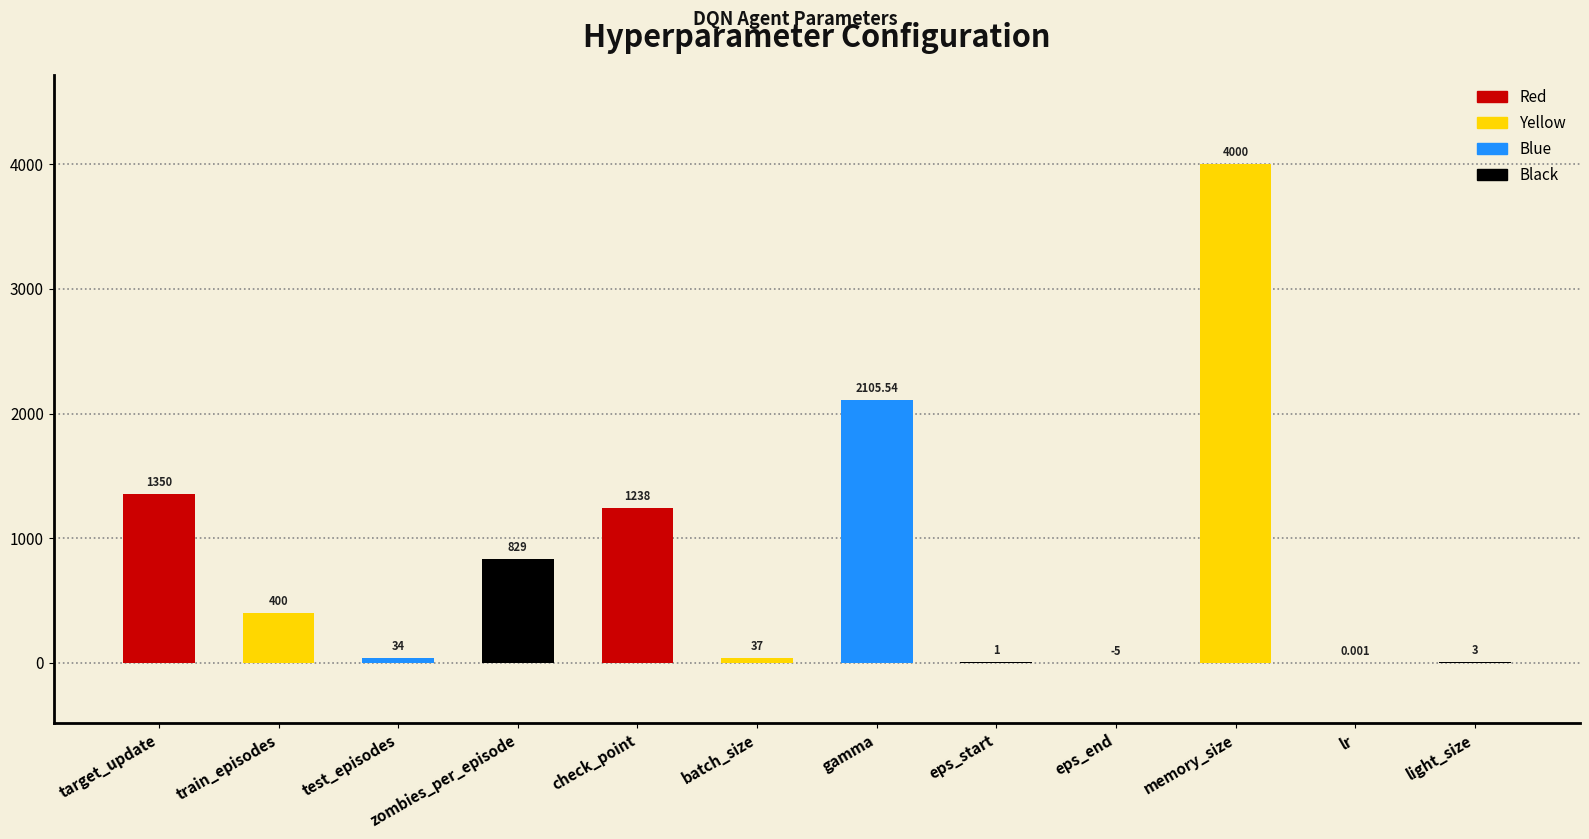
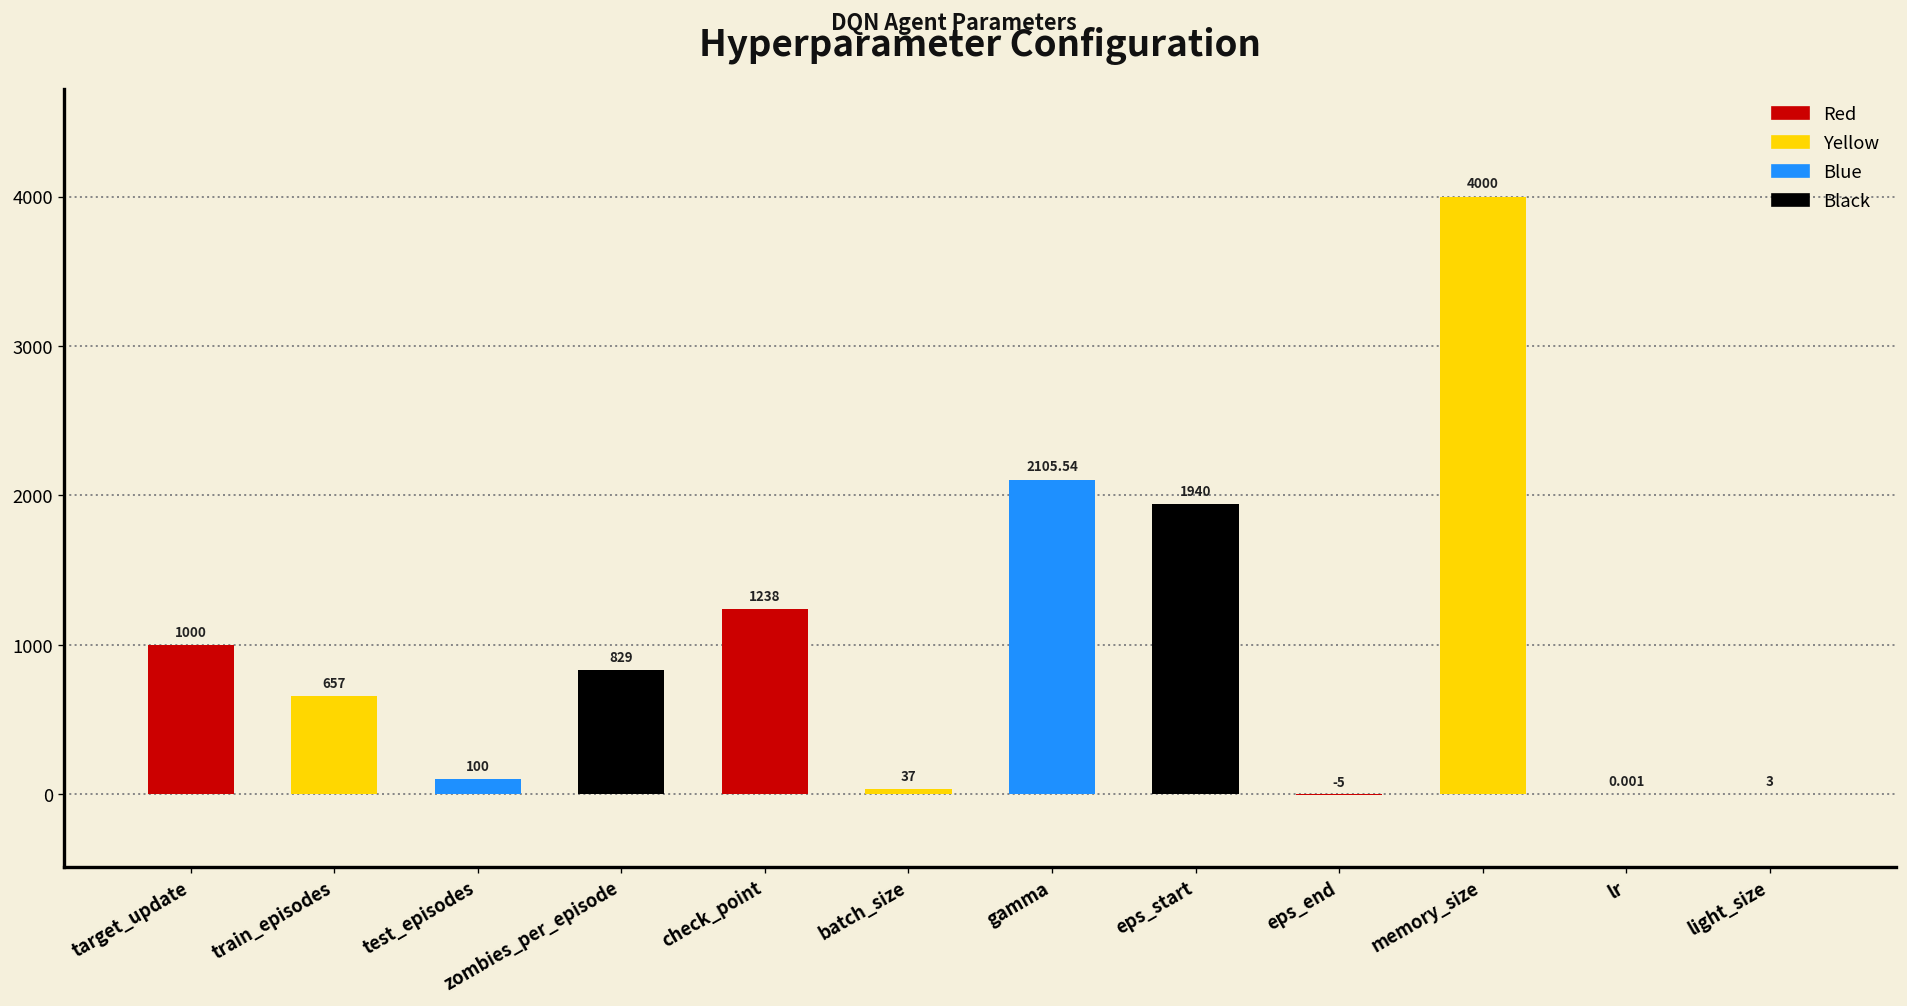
target_update: 1350 -> 1000
train_episodes: 400 -> 657
test_episodes: 34 -> 100
eps_start: 1 -> 1940
